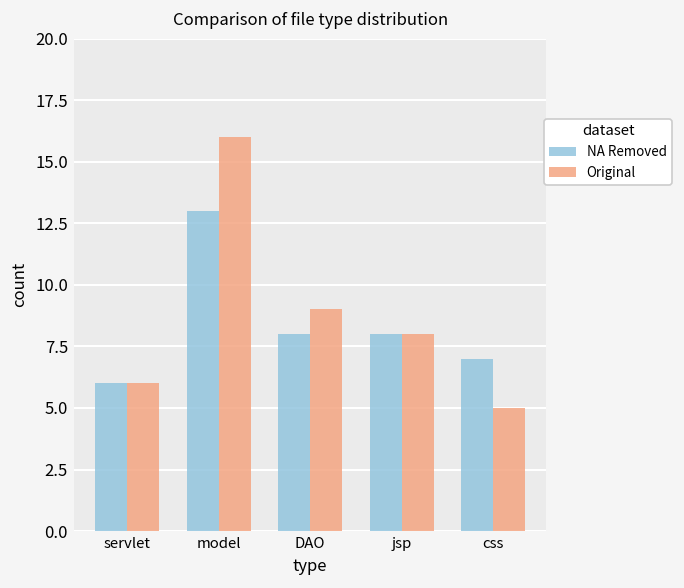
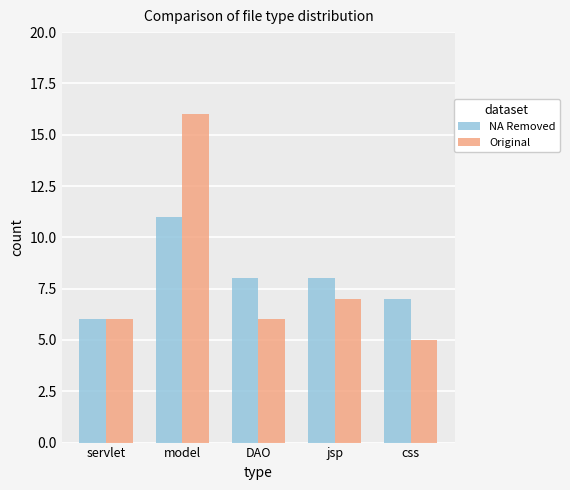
NA Removed, model: 13 -> 11
Original, DAO: 9 -> 6
Original, jsp: 8 -> 7
